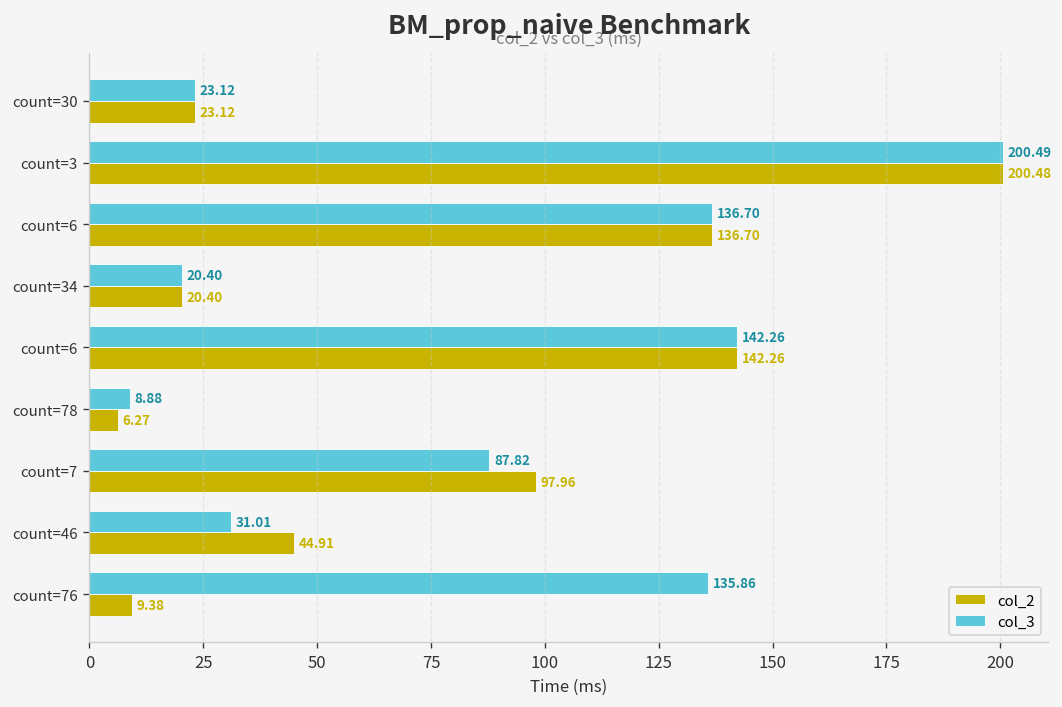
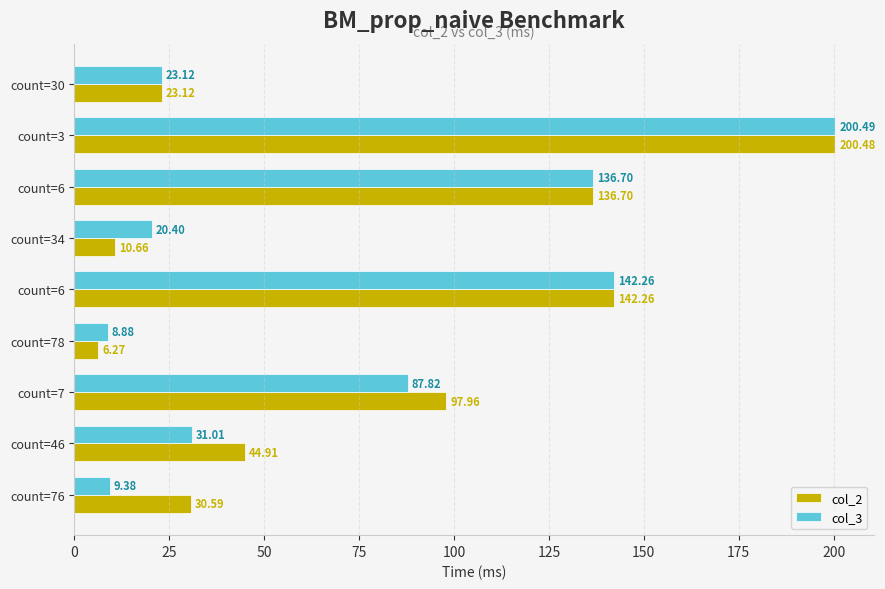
col_2, count=34: 20.40 -> 10.66
col_3, count=76: 135.86 -> 9.38
col_2, count=76: 9.38 -> 30.59
